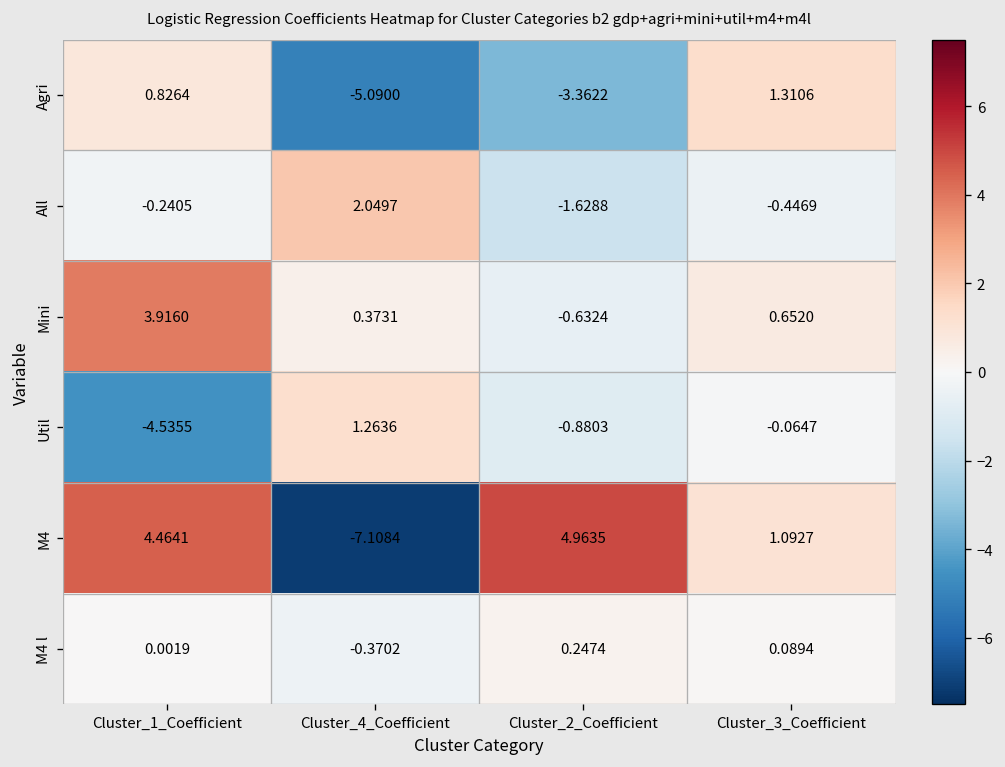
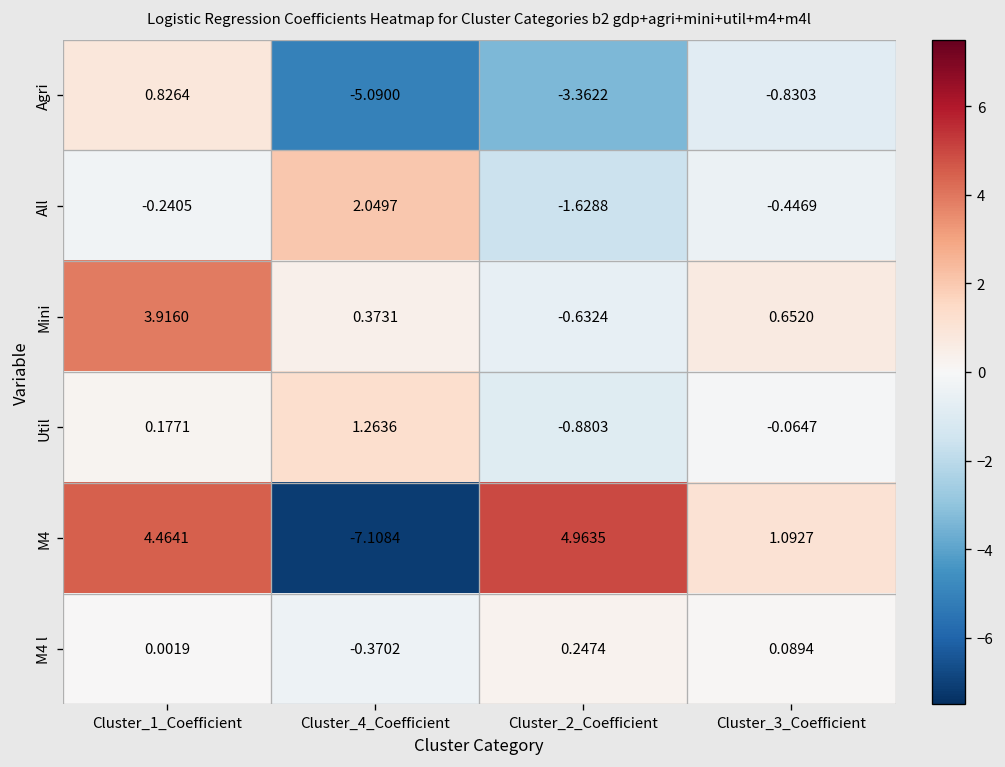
Agri, Cluster_3_Coefficient: 1.3106 -> -0.8303
Util, Cluster_1_Coefficient: -4.5355 -> 0.1771
